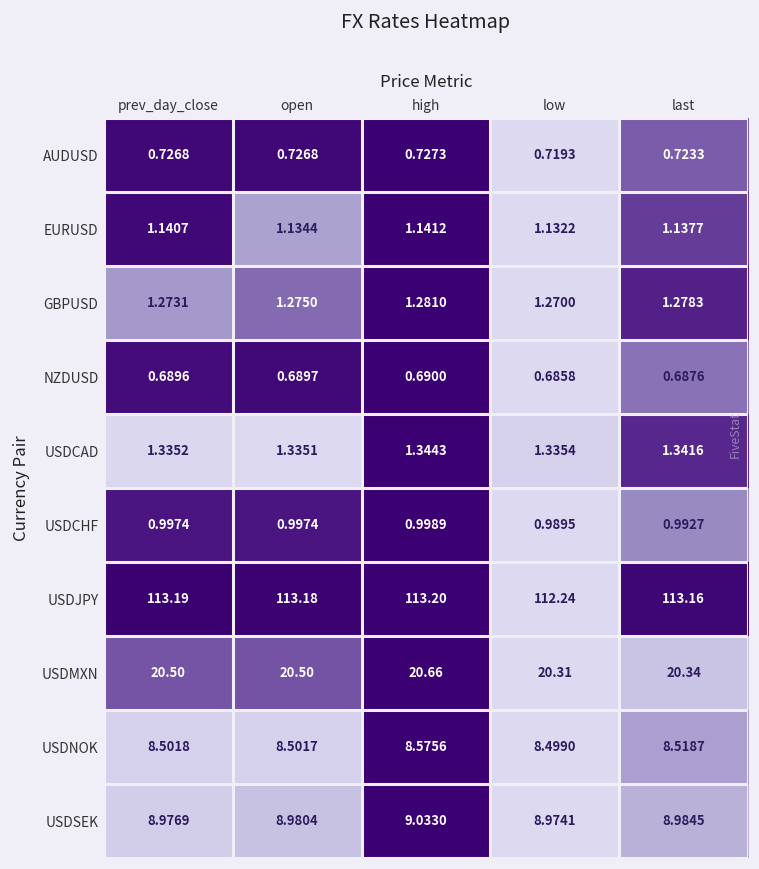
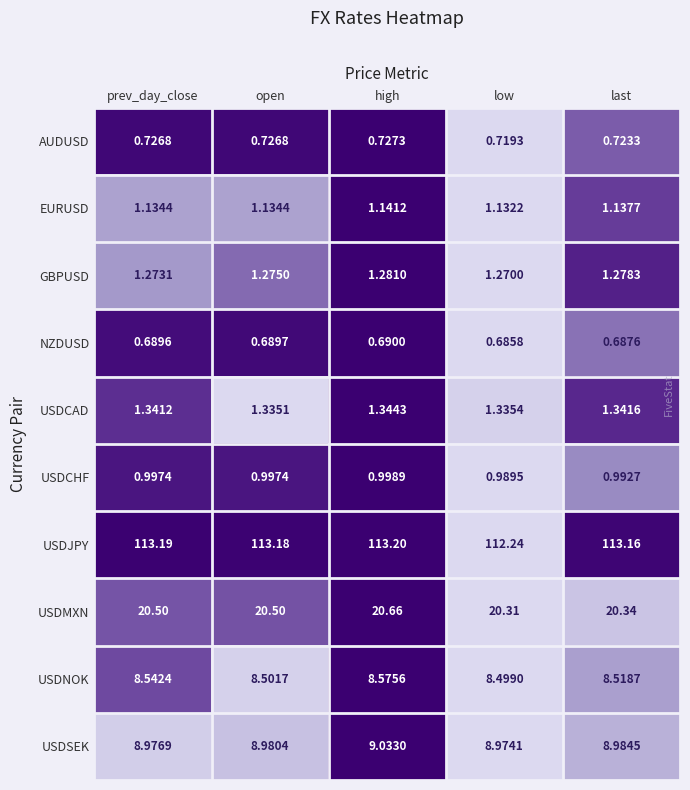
EURUSD, prev_day_close: 1.1407 -> 1.1344
USDCAD, prev_day_close: 1.3352 -> 1.3412
USDNOK, prev_day_close: 8.5018 -> 8.5424
